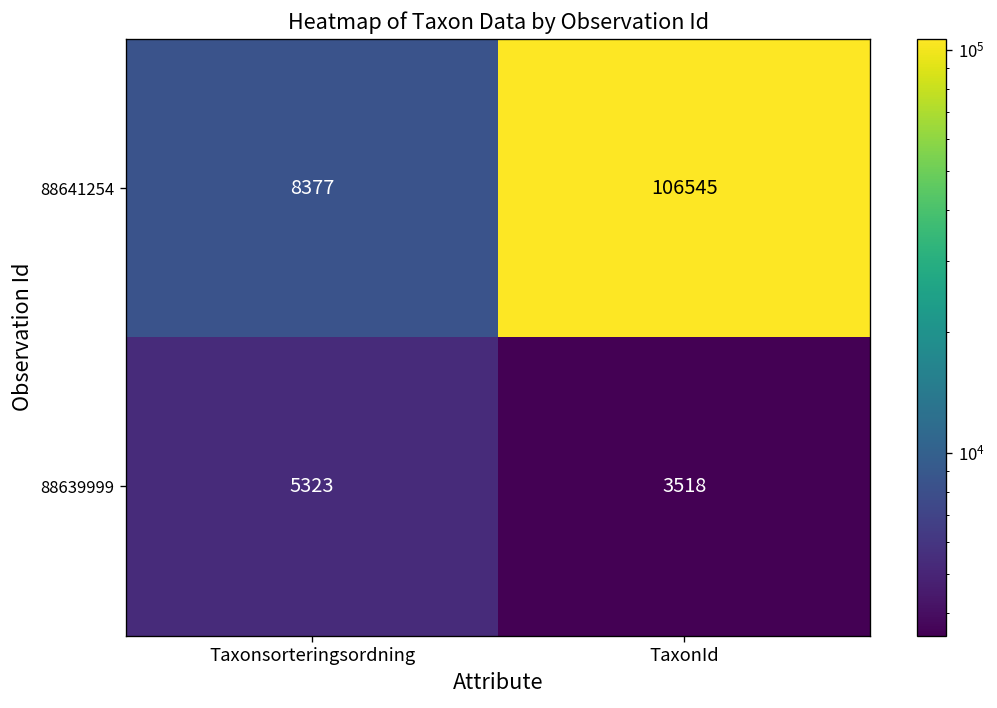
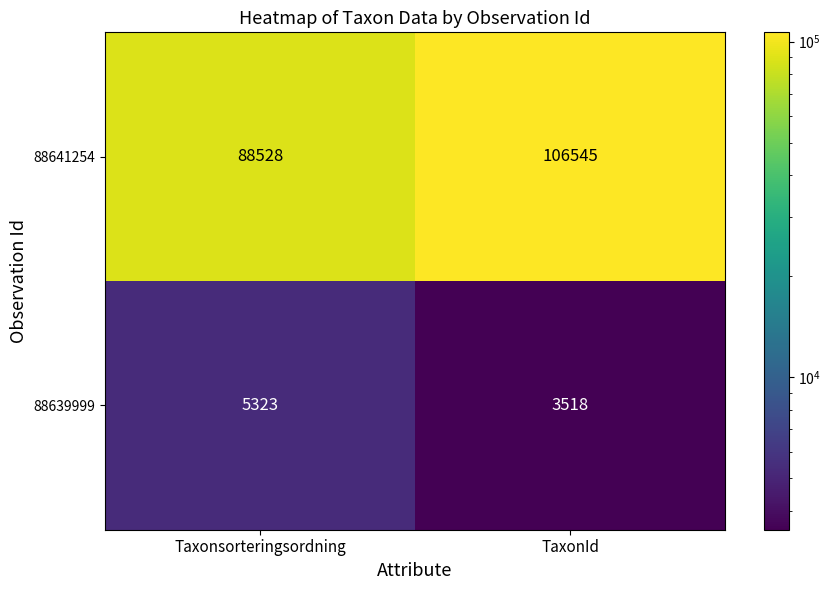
88641254, Taxonsorteringsordning: 8377 -> 88528
